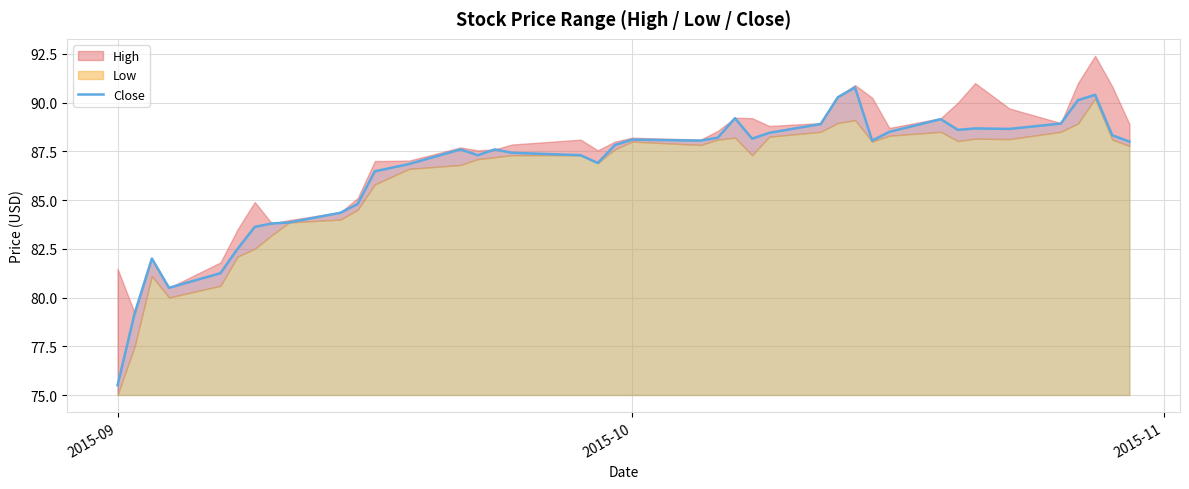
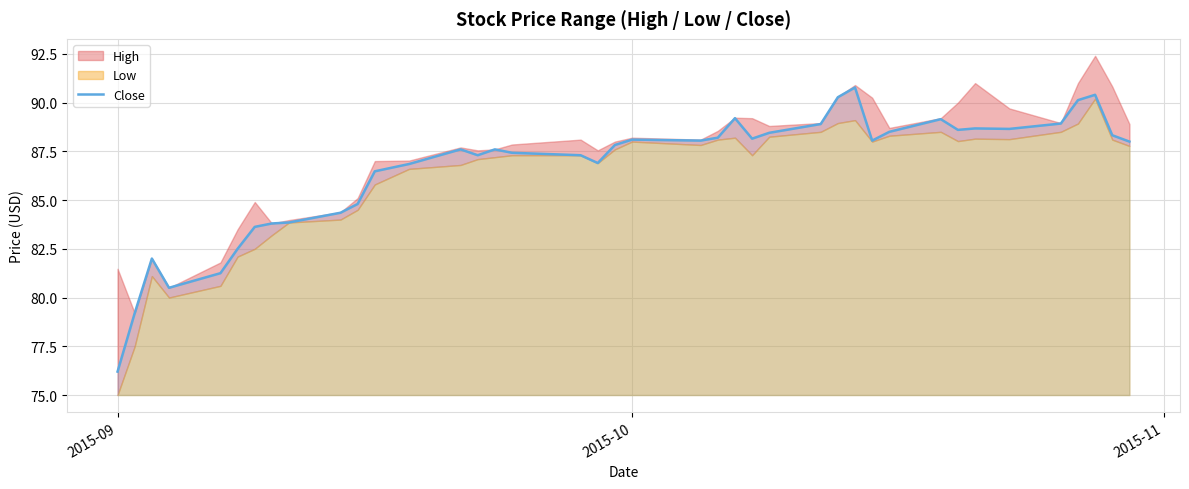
Close, 2015-09: 75.5 -> 76.2
